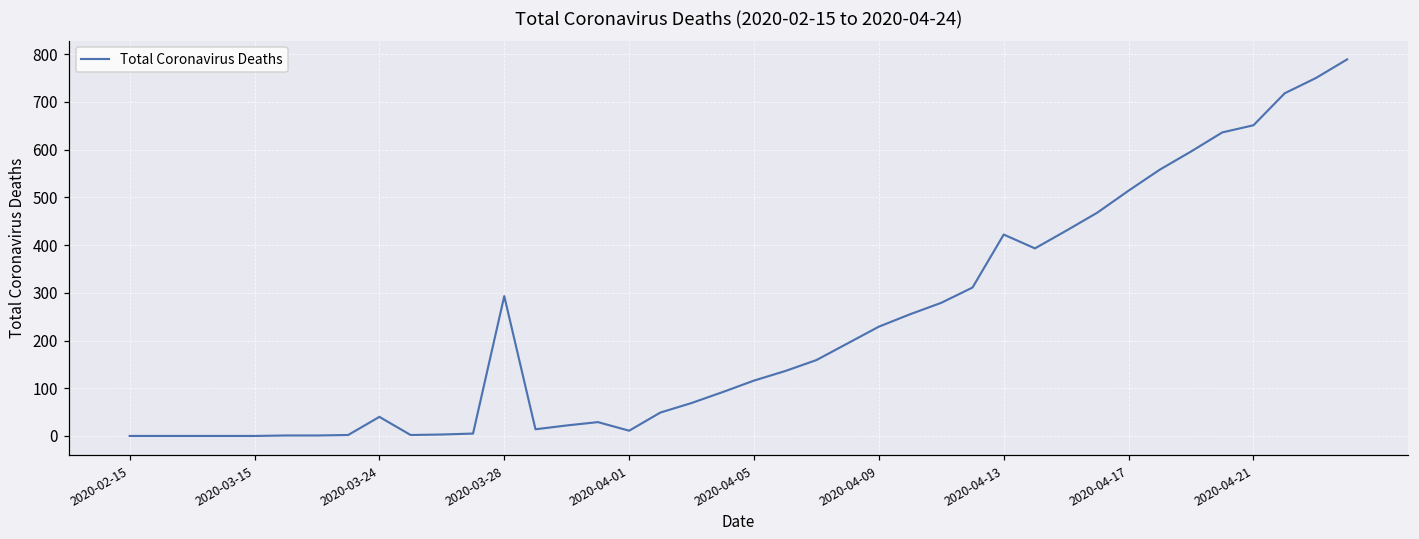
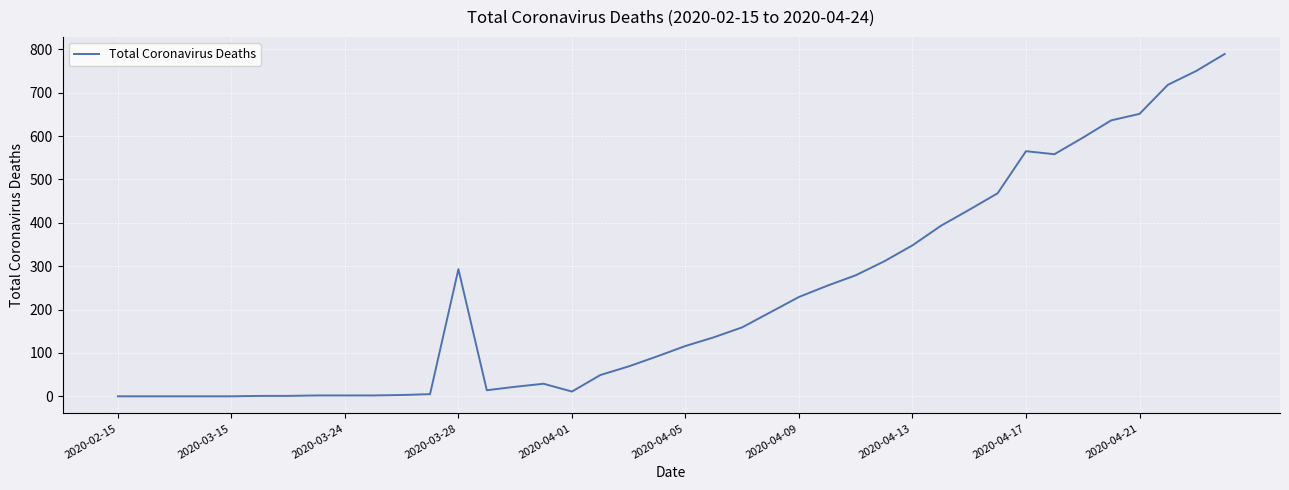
2020-03-24: 40 -> 0
2020-04-13: 420 -> 350
2020-04-17: 510 -> 570
